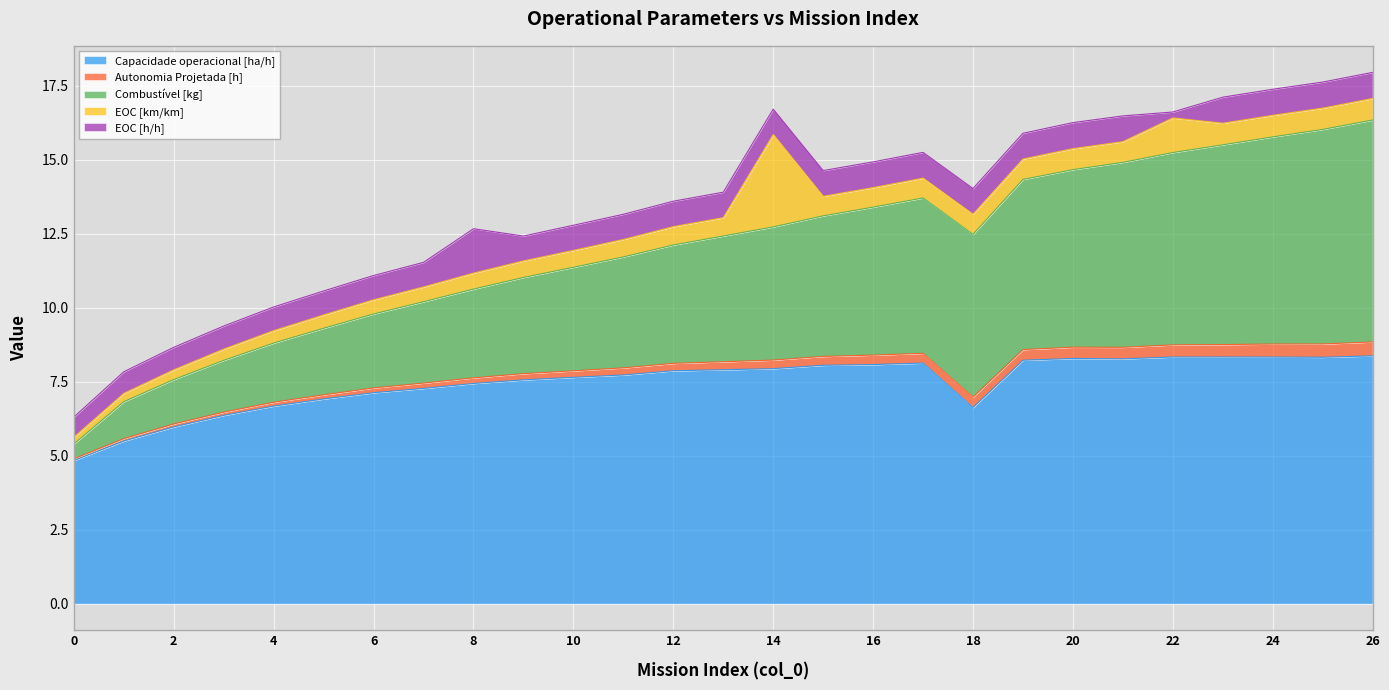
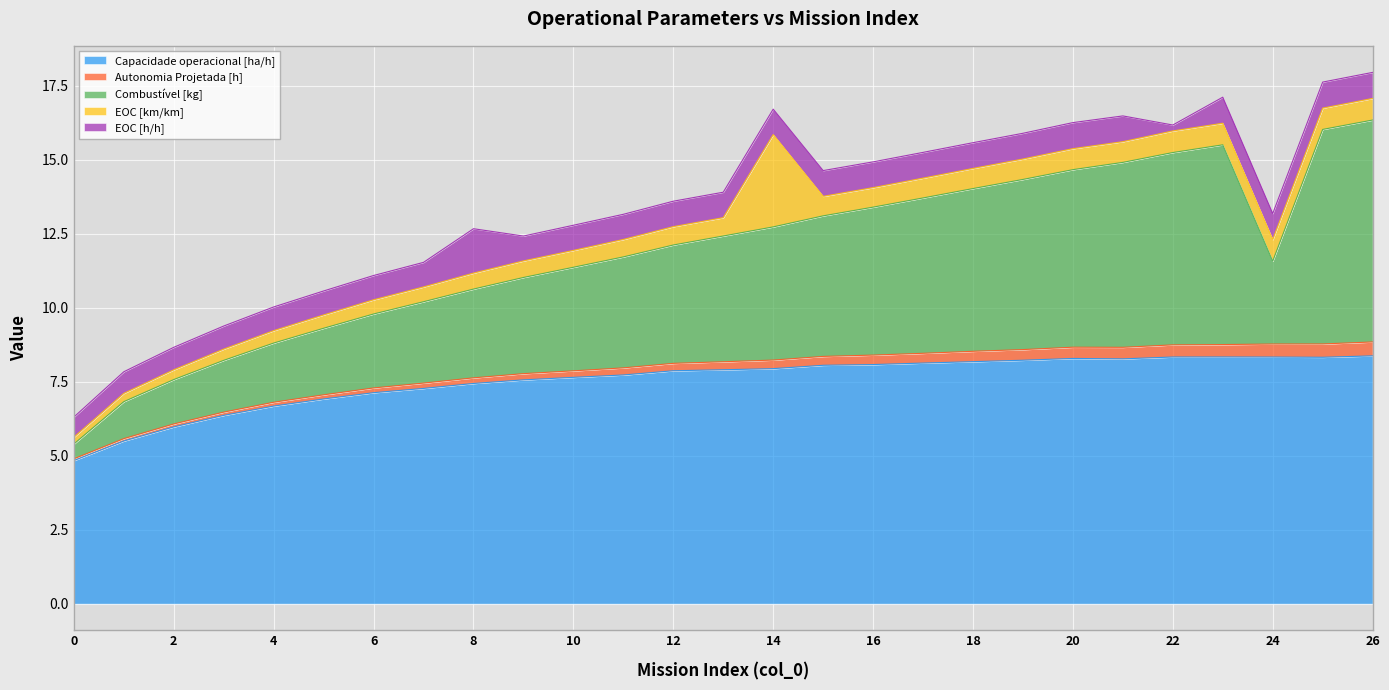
Capacidade operacional [ha/h], 18: 6.6 -> 8.2
EOC [km/km], 22: 1.2 -> 0.7
Combustível [kg], 24: 7.0 -> 2.8
